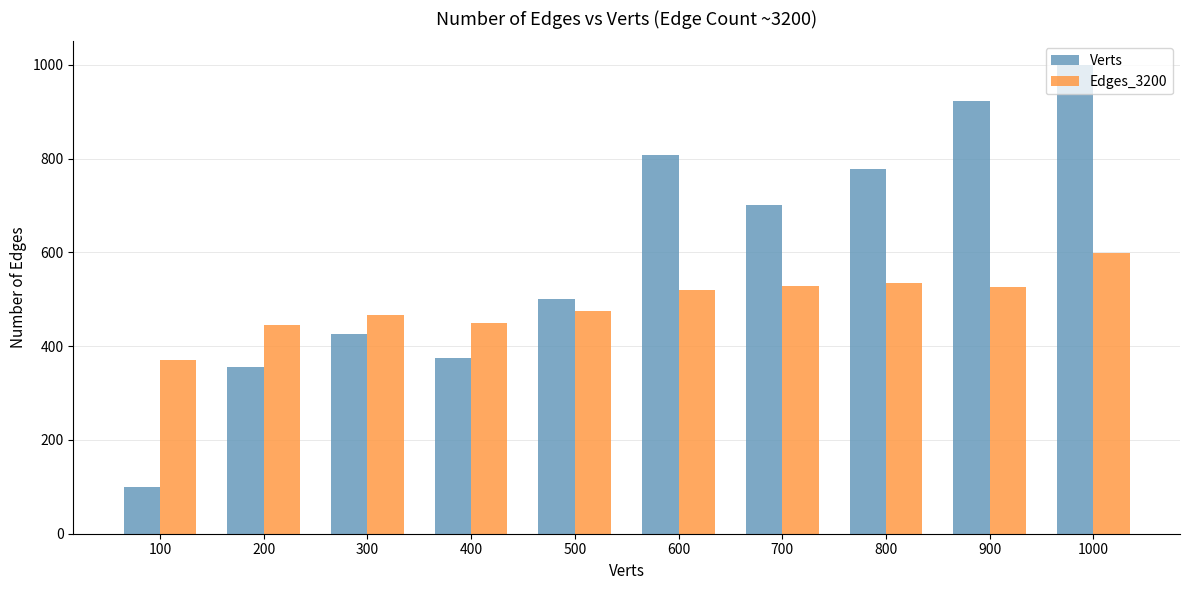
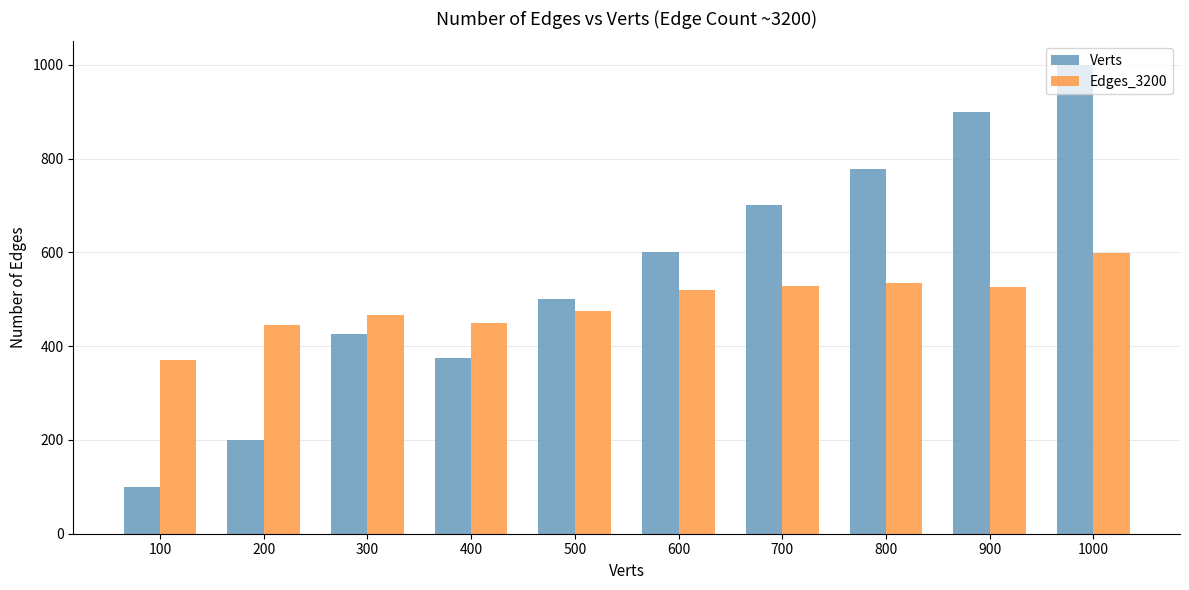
Verts, 200: 360 -> 200
Verts, 600: 810 -> 600
Verts, 900: 920 -> 900
